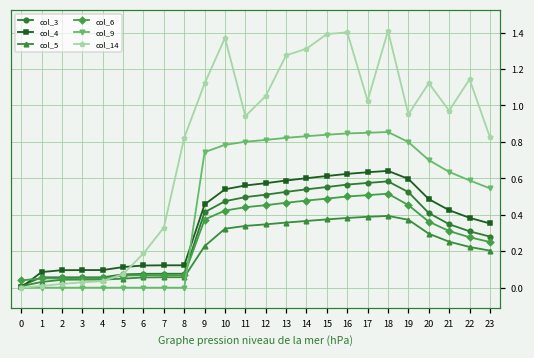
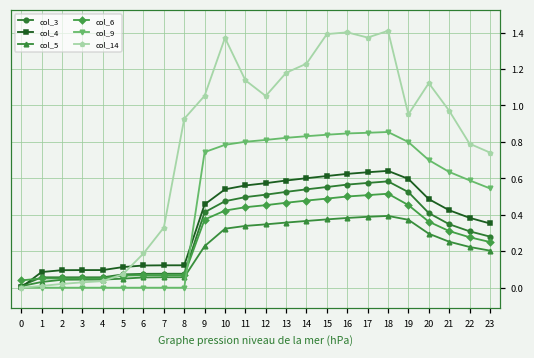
col_14, 8: 0.82 -> 0.93
col_14, 9: 1.12 -> 1.05
col_14, 11: 0.94 -> 1.14
col_14, 13: 1.28 -> 1.18
col_14, 14: 1.31 -> 1.23
col_14, 17: 1.03 -> 1.37
col_14, 22: 1.14 -> 0.79
col_14, 23: 0.83 -> 0.74
